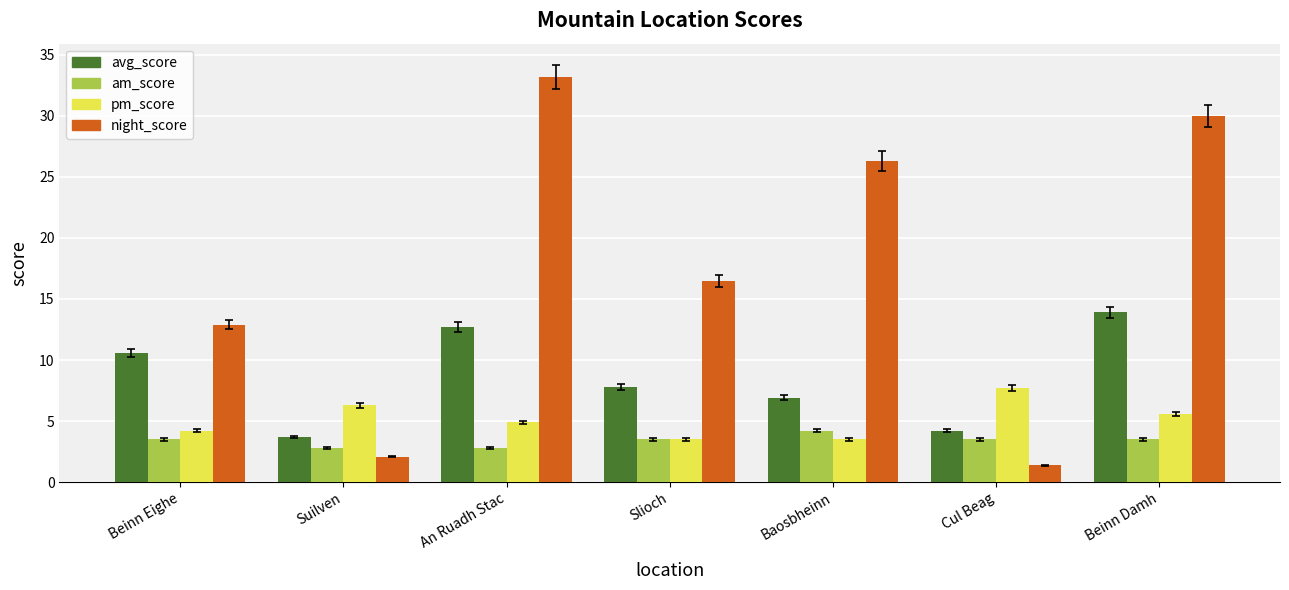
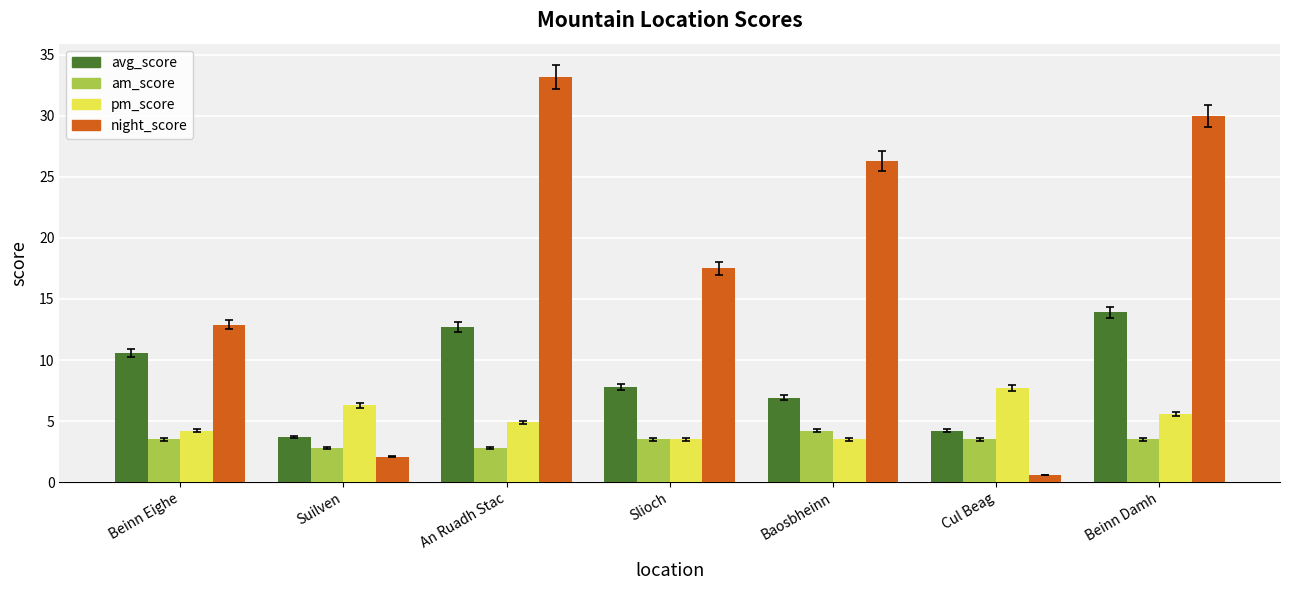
night_score, Slioch: 16.5 -> 17.5
night_score, Cul Beag: 1.4 -> 0.6
